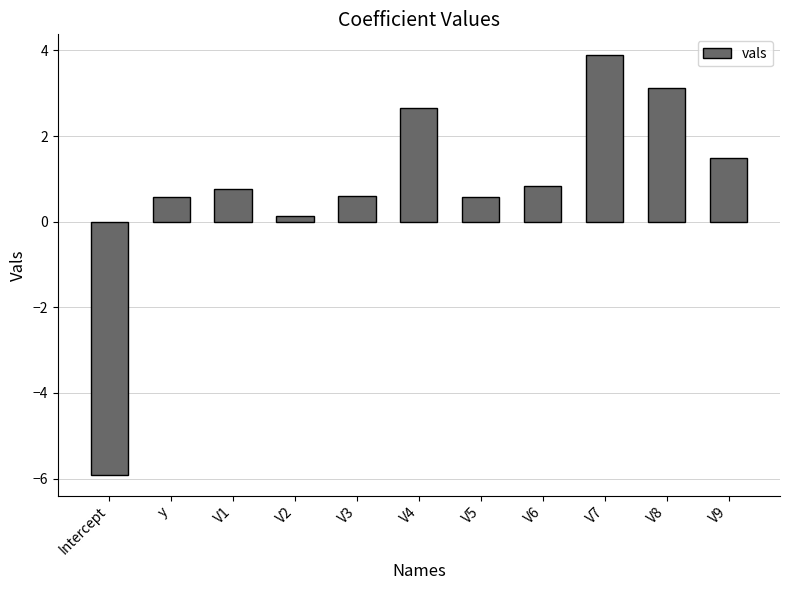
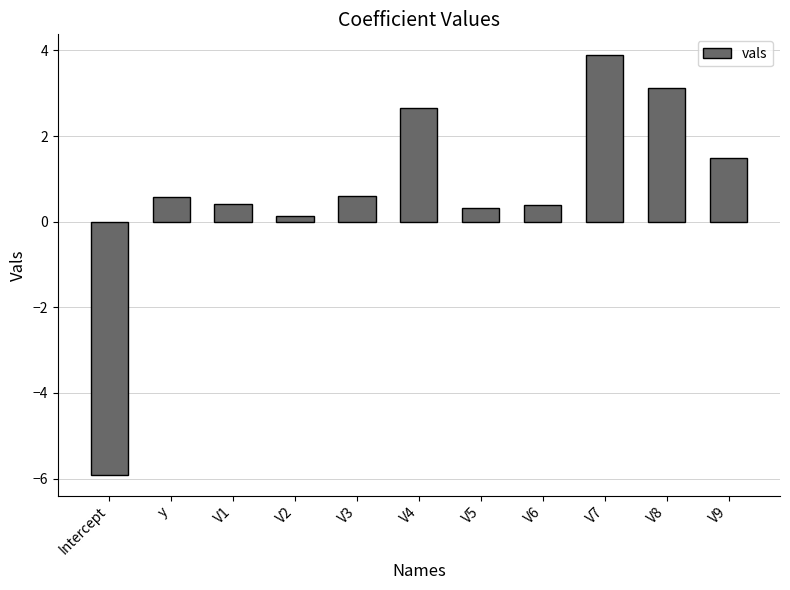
V1: 0.8 -> 0.4
V5: 0.6 -> 0.3
V6: 0.8 -> 0.4
